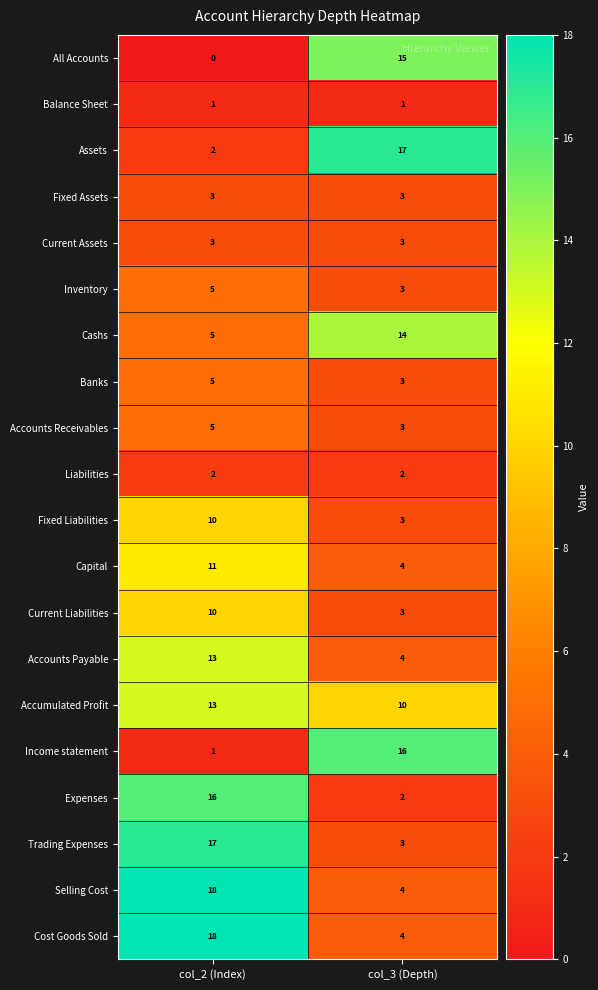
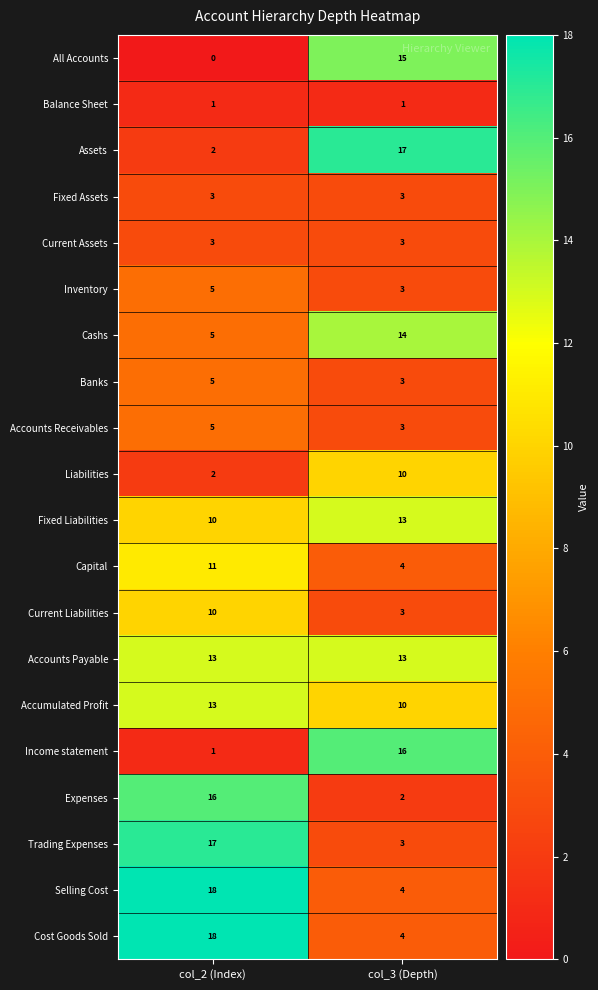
Liabilities, col_3 (Depth): 2 -> 10
Fixed Liabilities, col_3 (Depth): 3 -> 13
Accounts Payable, col_3 (Depth): 4 -> 13
